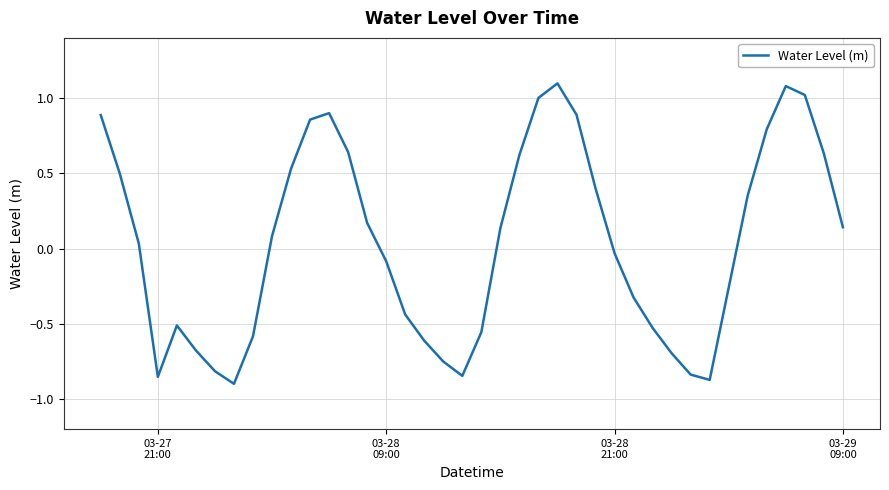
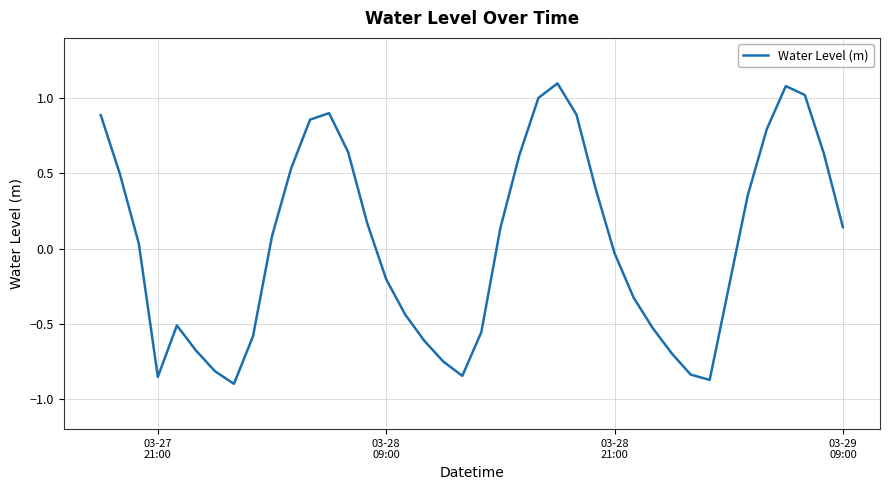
03-28 09:00: -0.08 -> -0.20
